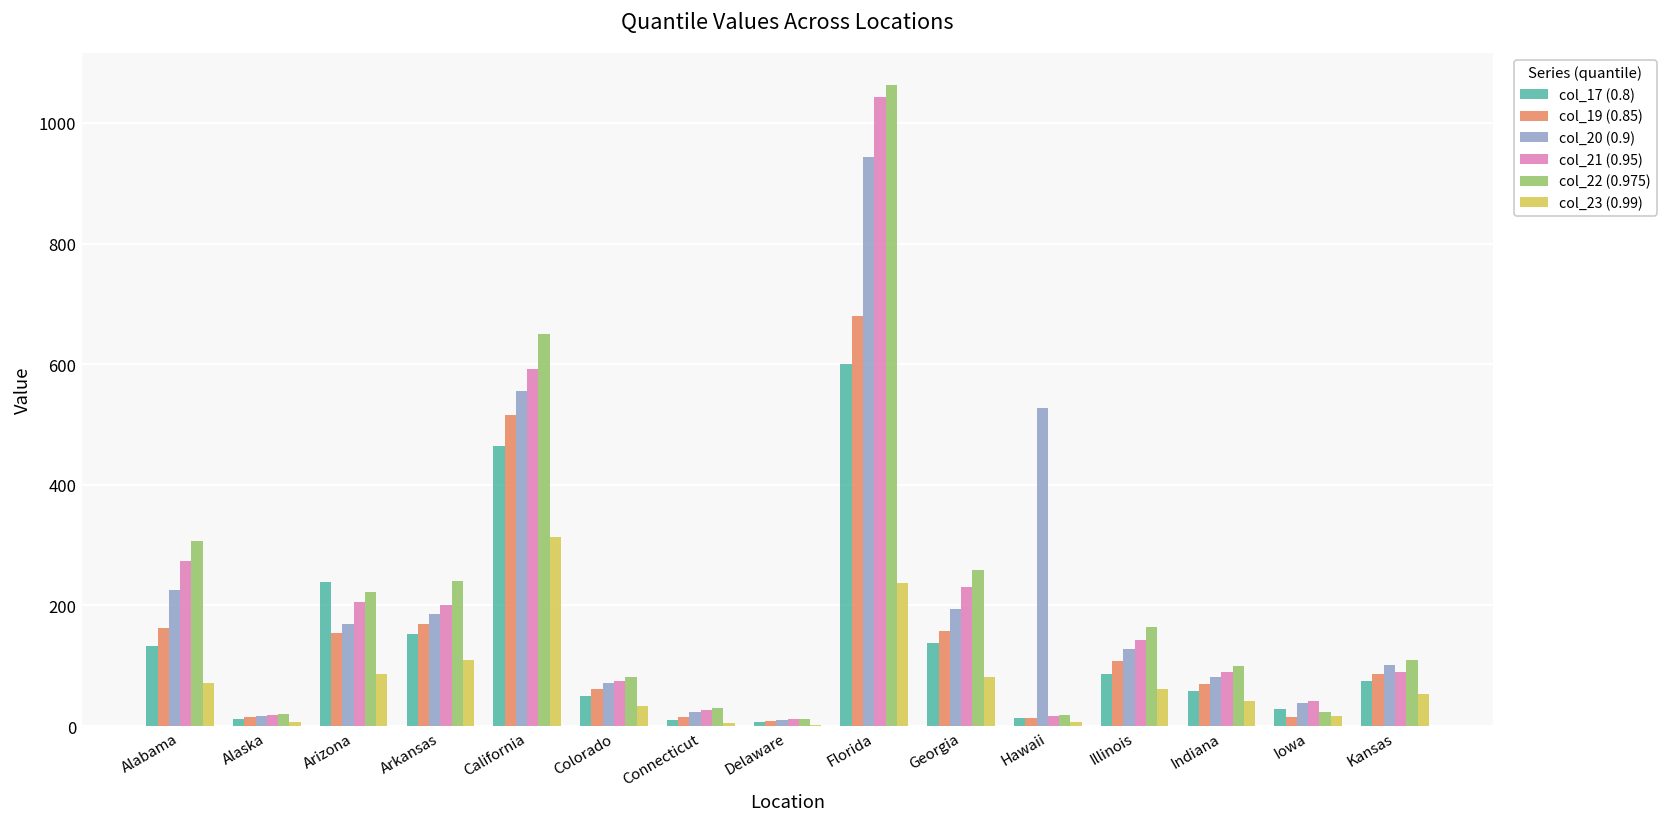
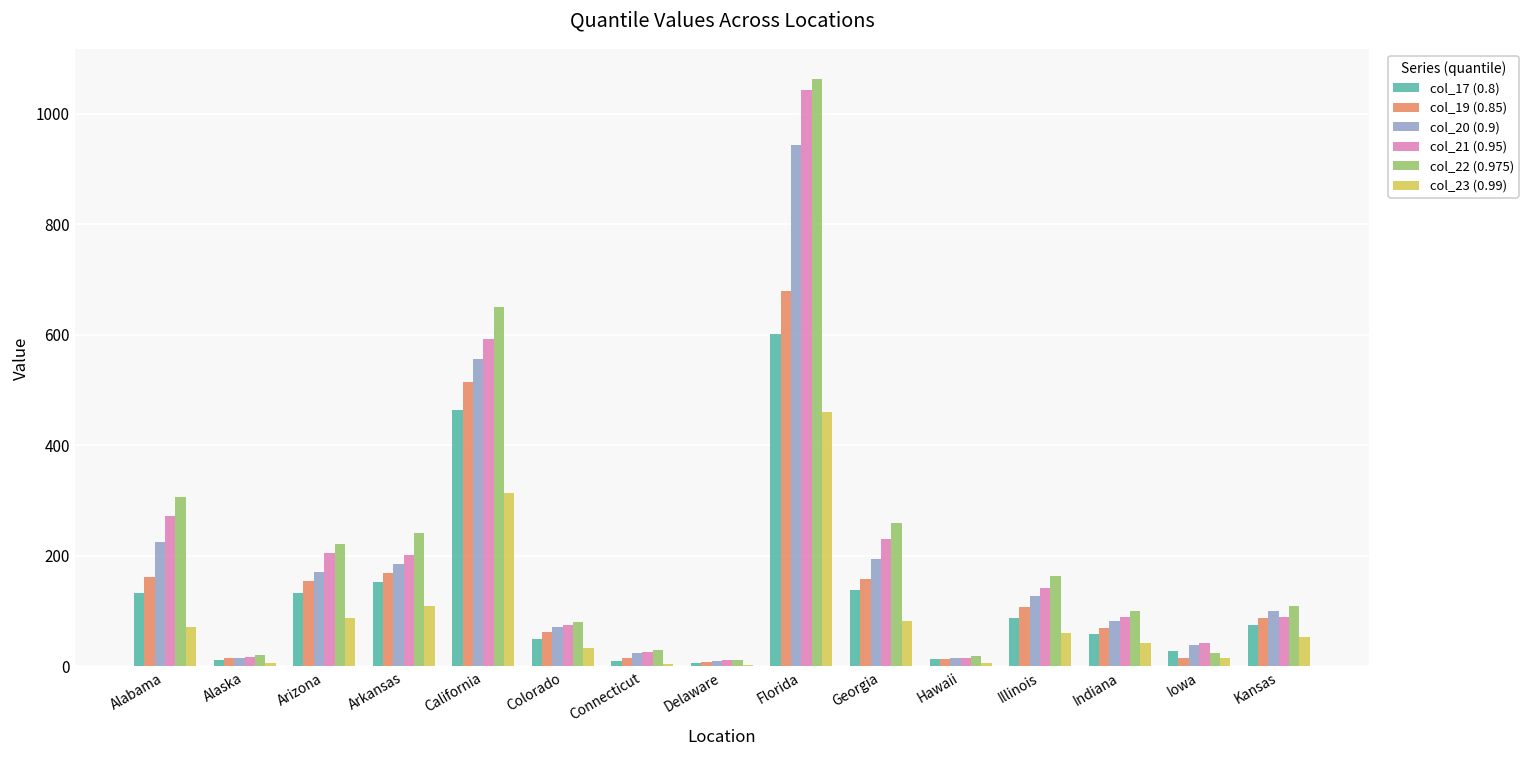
col_17 (0.8), Arizona: 240 -> 130
col_23 (0.99), Florida: 240 -> 460
col_20 (0.9), Hawaii: 530 -> 20
